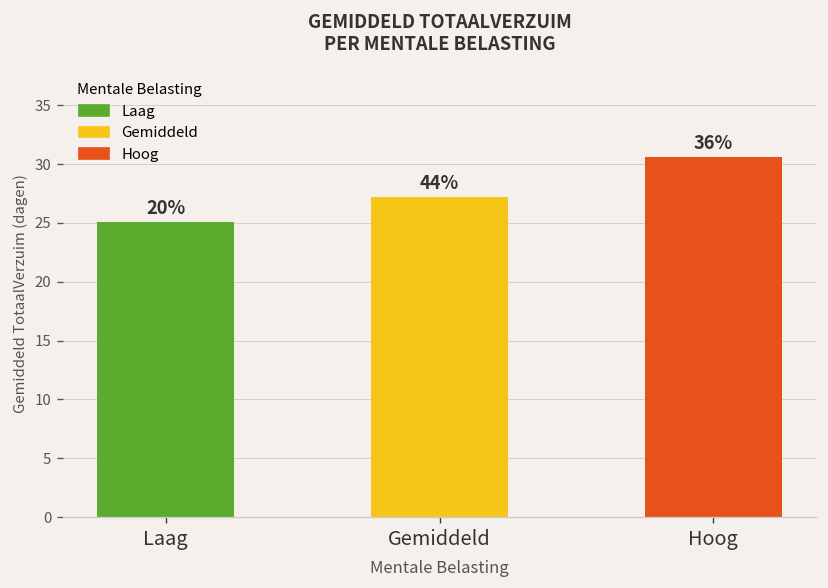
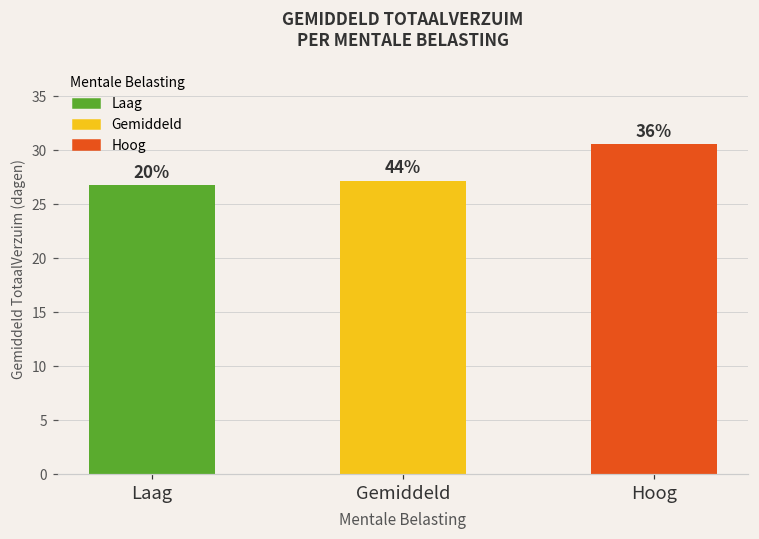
Laag: 25 -> 27
